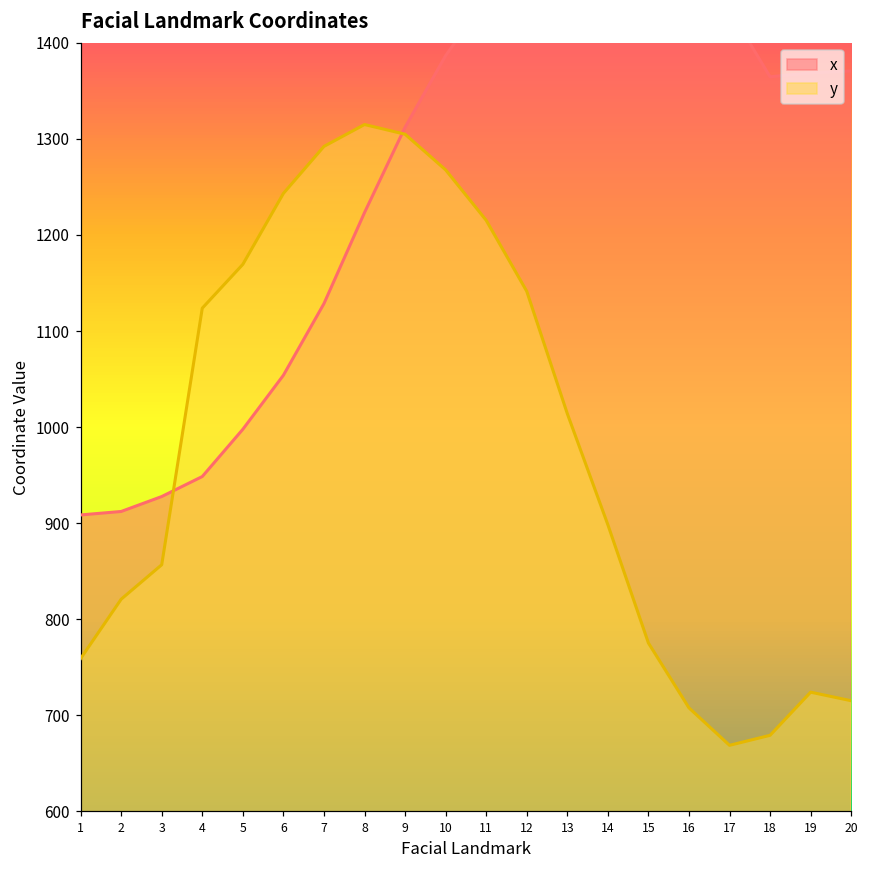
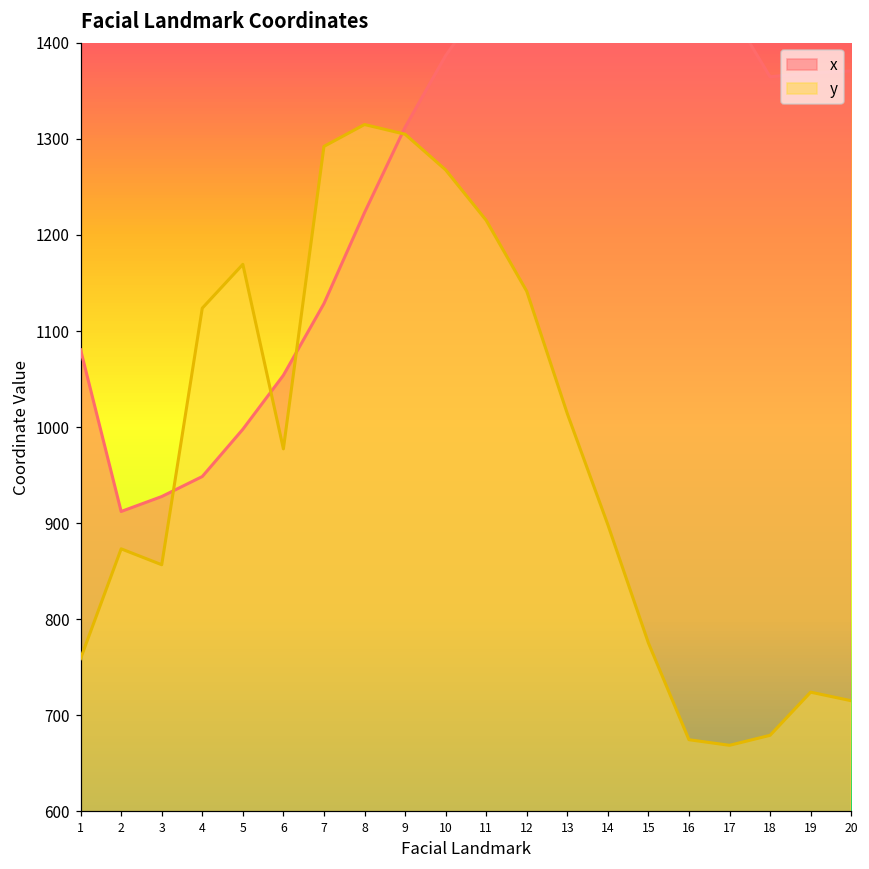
x, 1: 910 -> 1080
y, 2: 820 -> 870
y, 6: 1240 -> 980
y, 16: 710 -> 670
